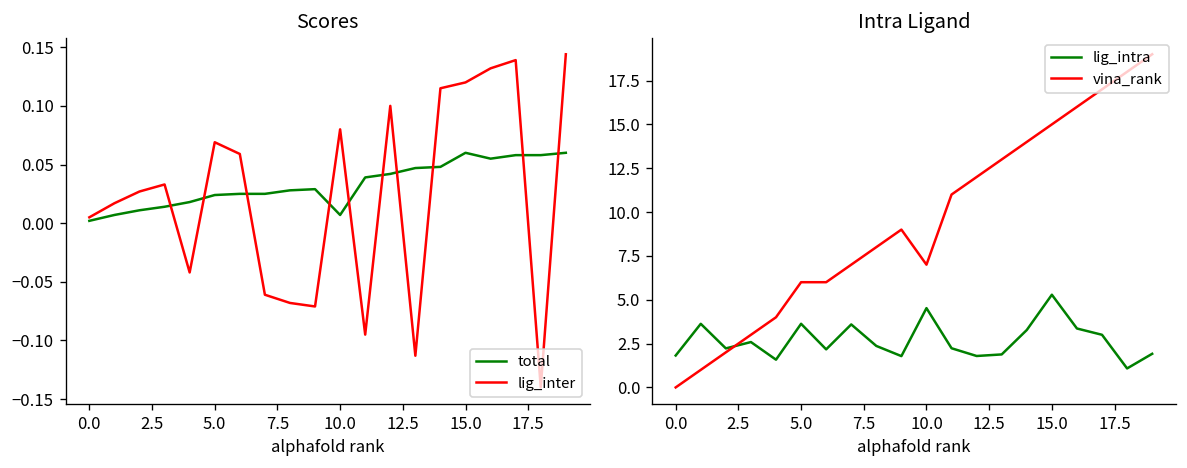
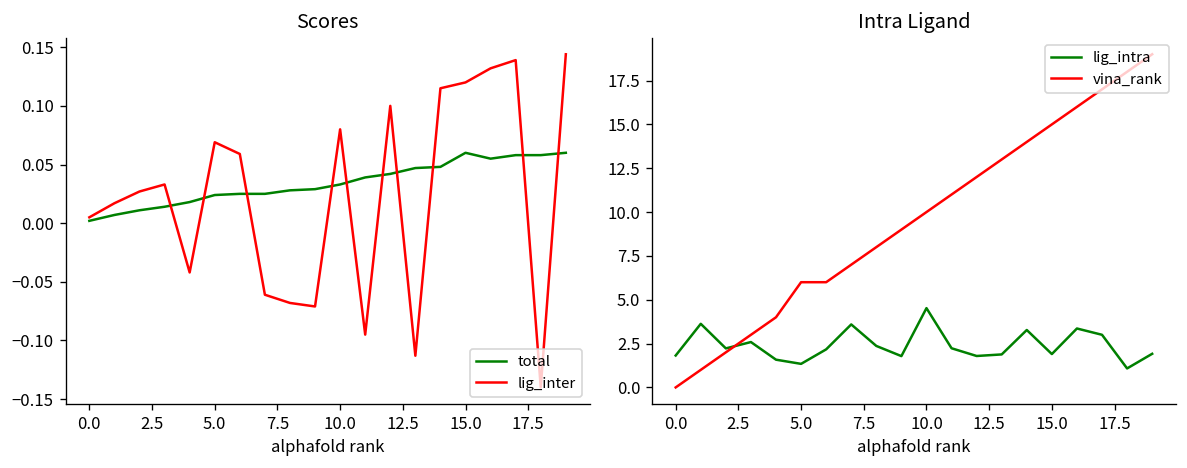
Scores, total, 10.0: 0.01 -> 0.03
Intra Ligand, lig_intra, 5.0: 3.6 -> 1.3
Intra Ligand, vina_rank, 10.0: 7 -> 10
Intra Ligand, lig_intra, 15.0: 5.3 -> 1.9
